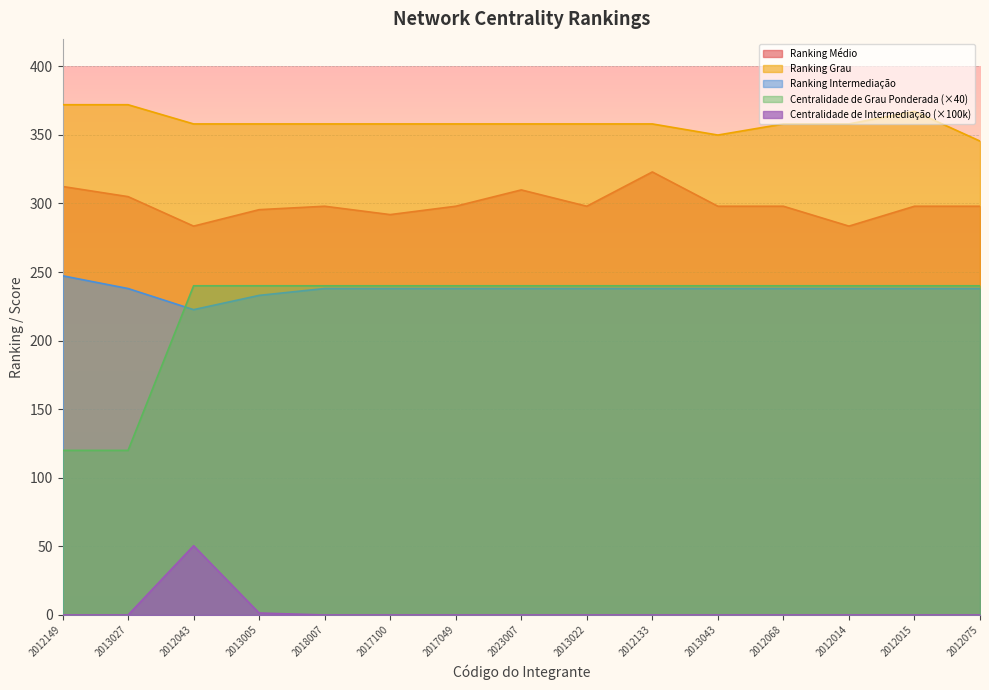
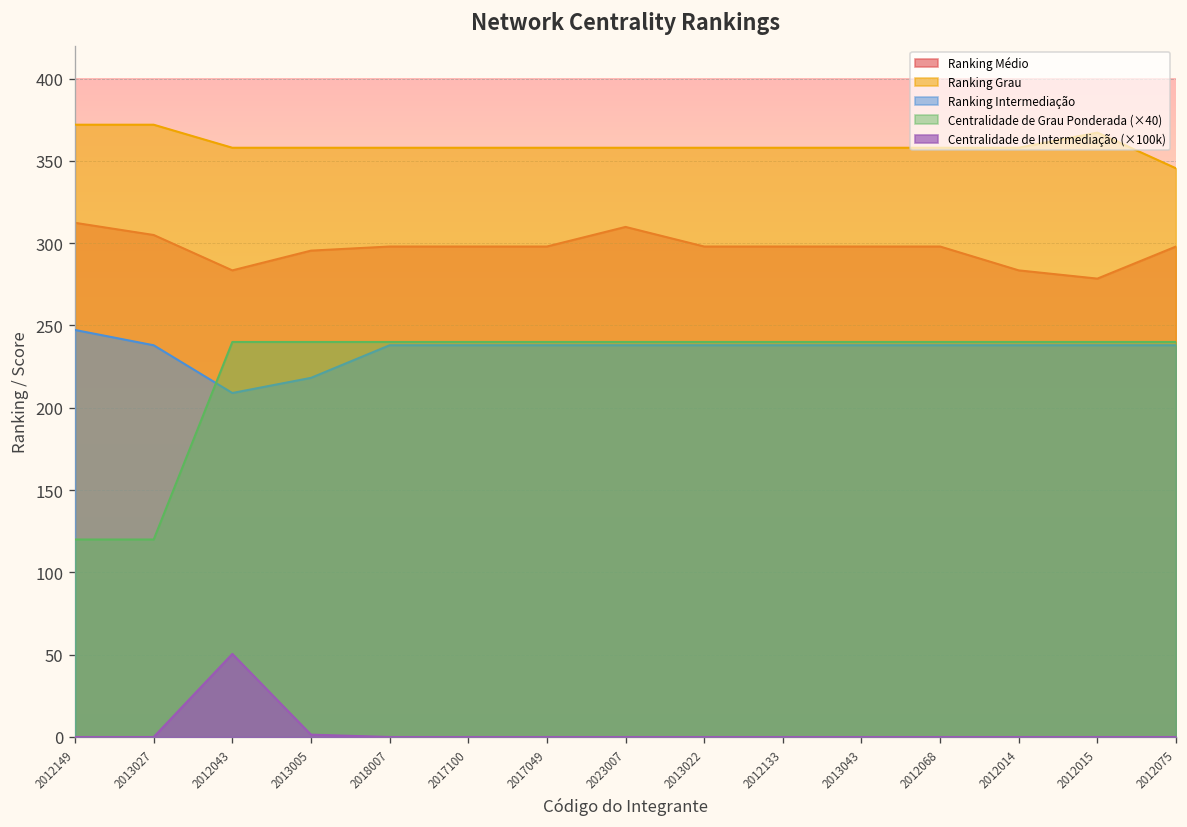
Ranking Intermediação, 2012043: 223 -> 209
Ranking Intermediação, 2013005: 233 -> 218
Ranking Médio, 2017100: 292 -> 298
Ranking Médio, 2012133: 323 -> 298
Ranking Grau, 2013043: 350 -> 358
Ranking Médio, 2012015: 298 -> 279
